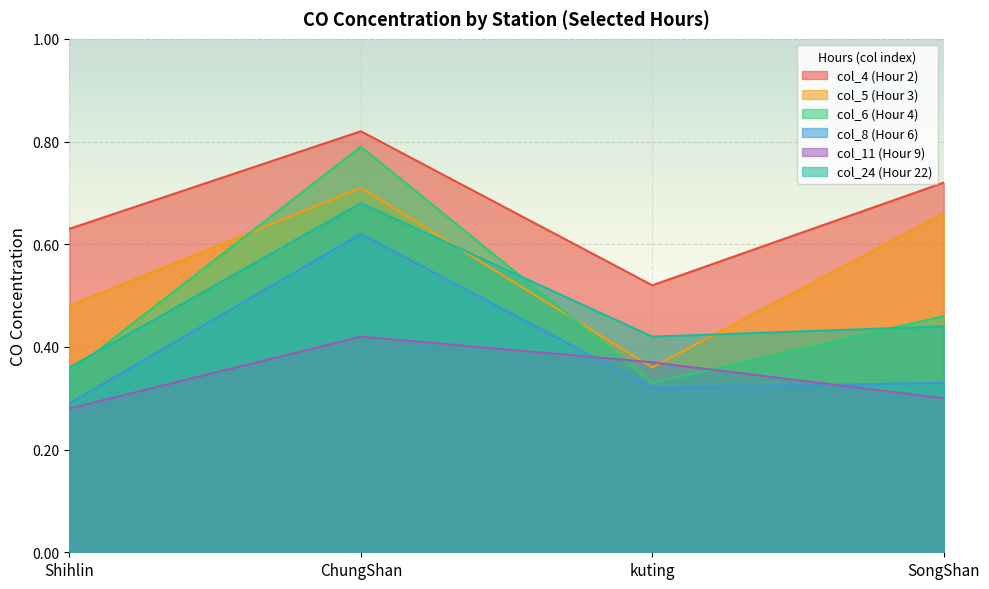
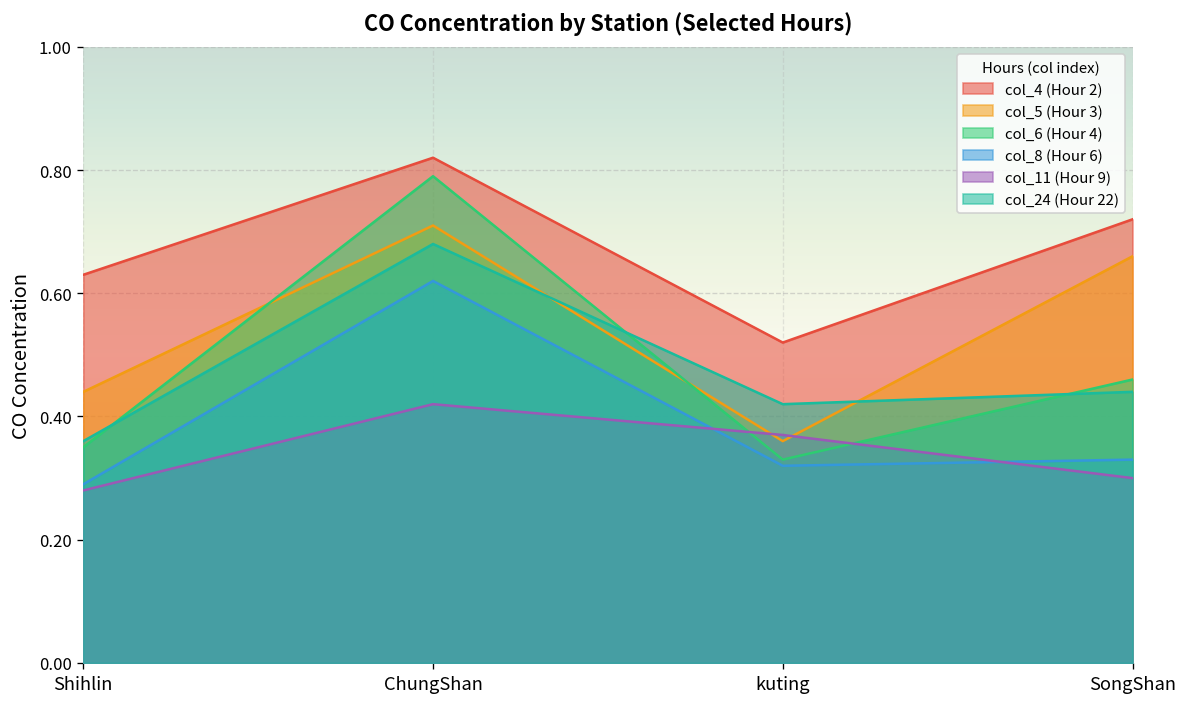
col_5 (Hour 3), Shihlin: 0.48 -> 0.44
